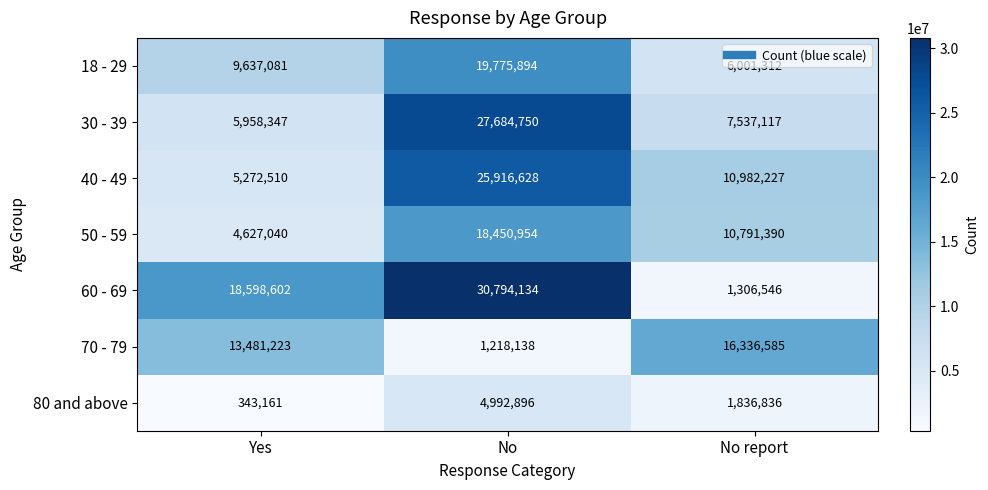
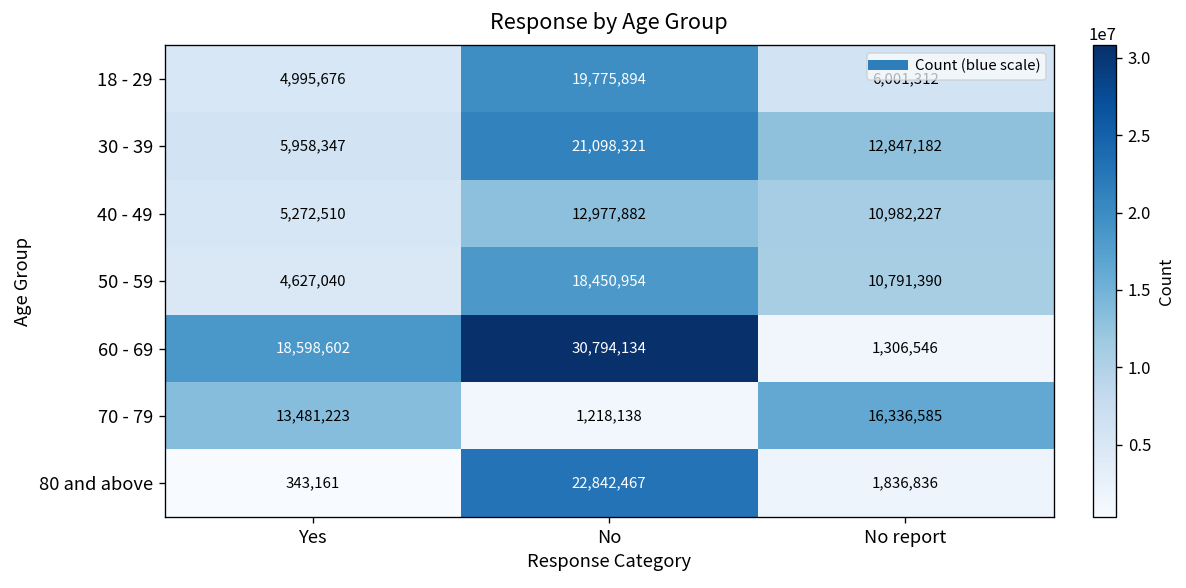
18 - 29, Yes: 9,637,081 -> 4,995,676
30 - 39, No: 27,684,750 -> 21,098,321
30 - 39, No report: 7,537,117 -> 12,847,182
40 - 49, No: 25,916,628 -> 12,977,882
80 and above, No: 4,992,896 -> 22,842,467
